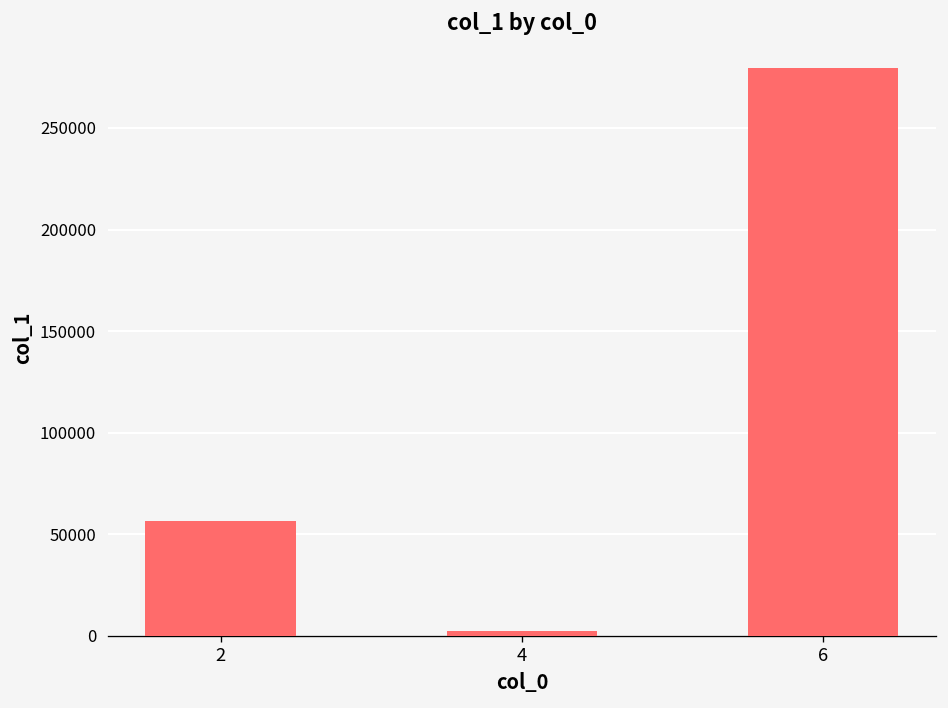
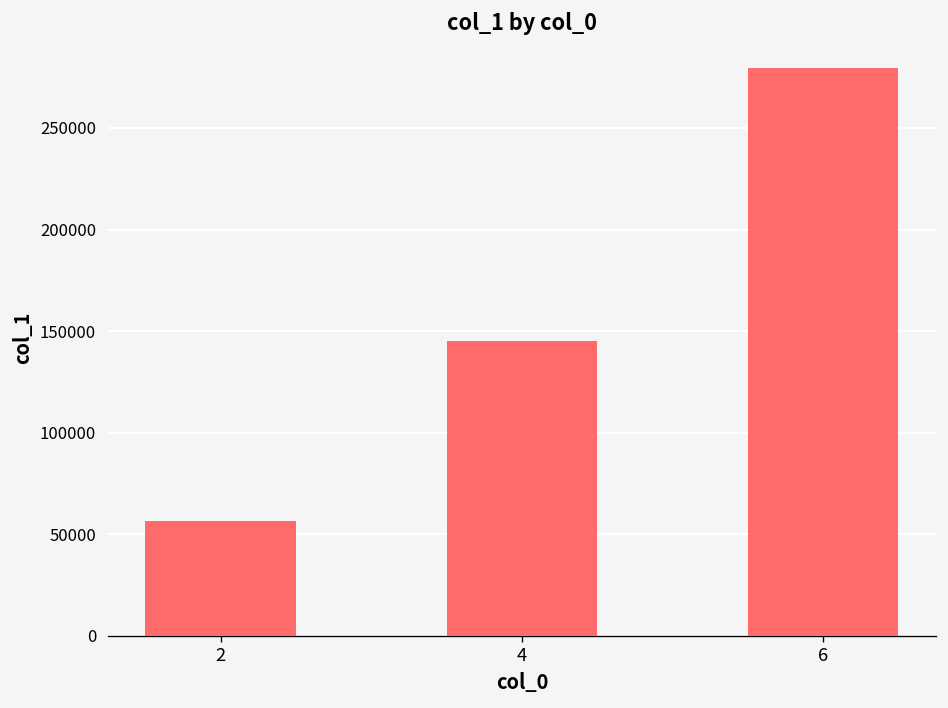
4: 2000 -> 145000
